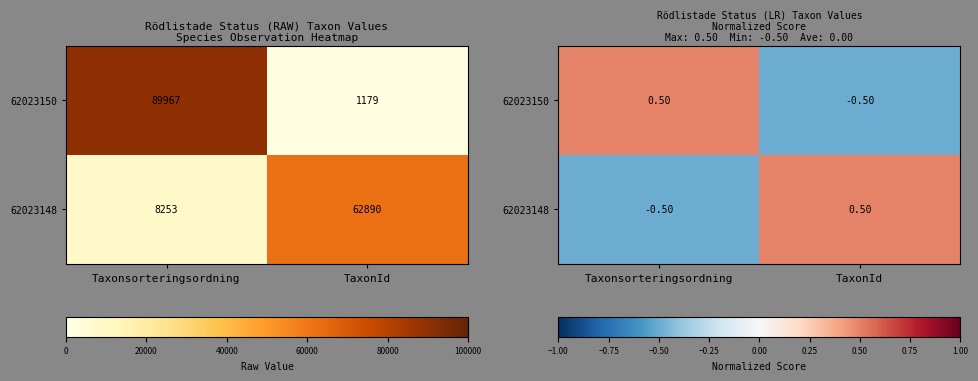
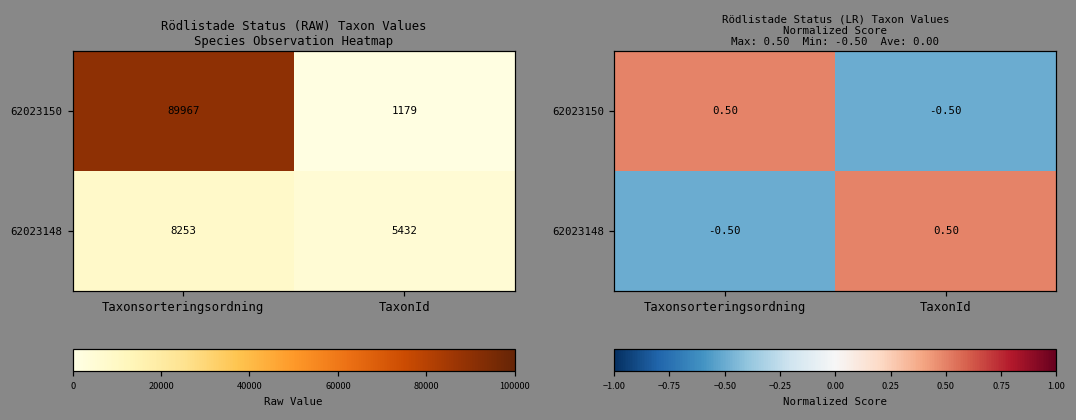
Rödlistade Status (RAW) Taxon Values Species Observation Heatmap, 62023148, TaxonId: 62890 -> 5432
